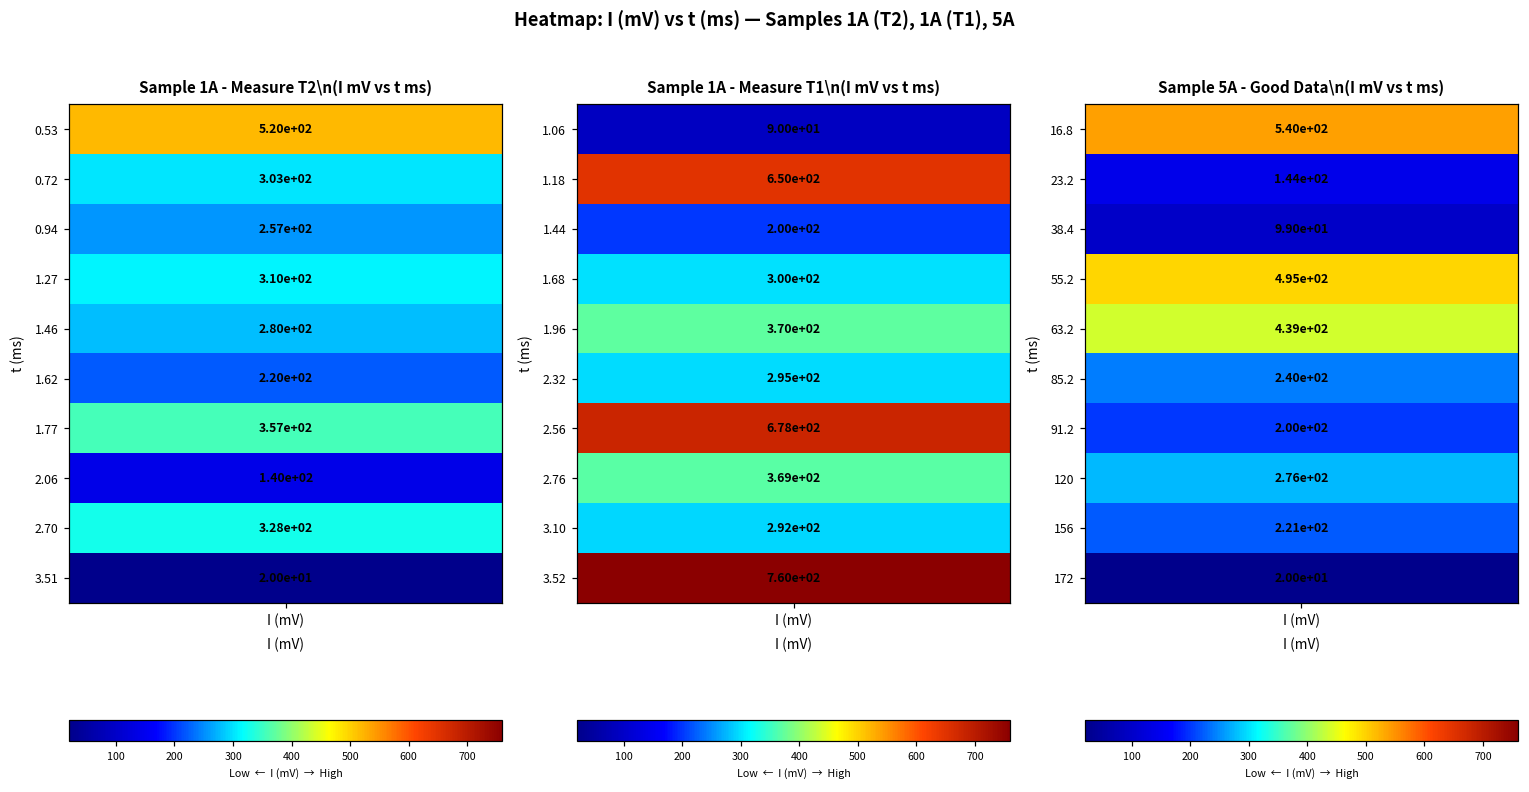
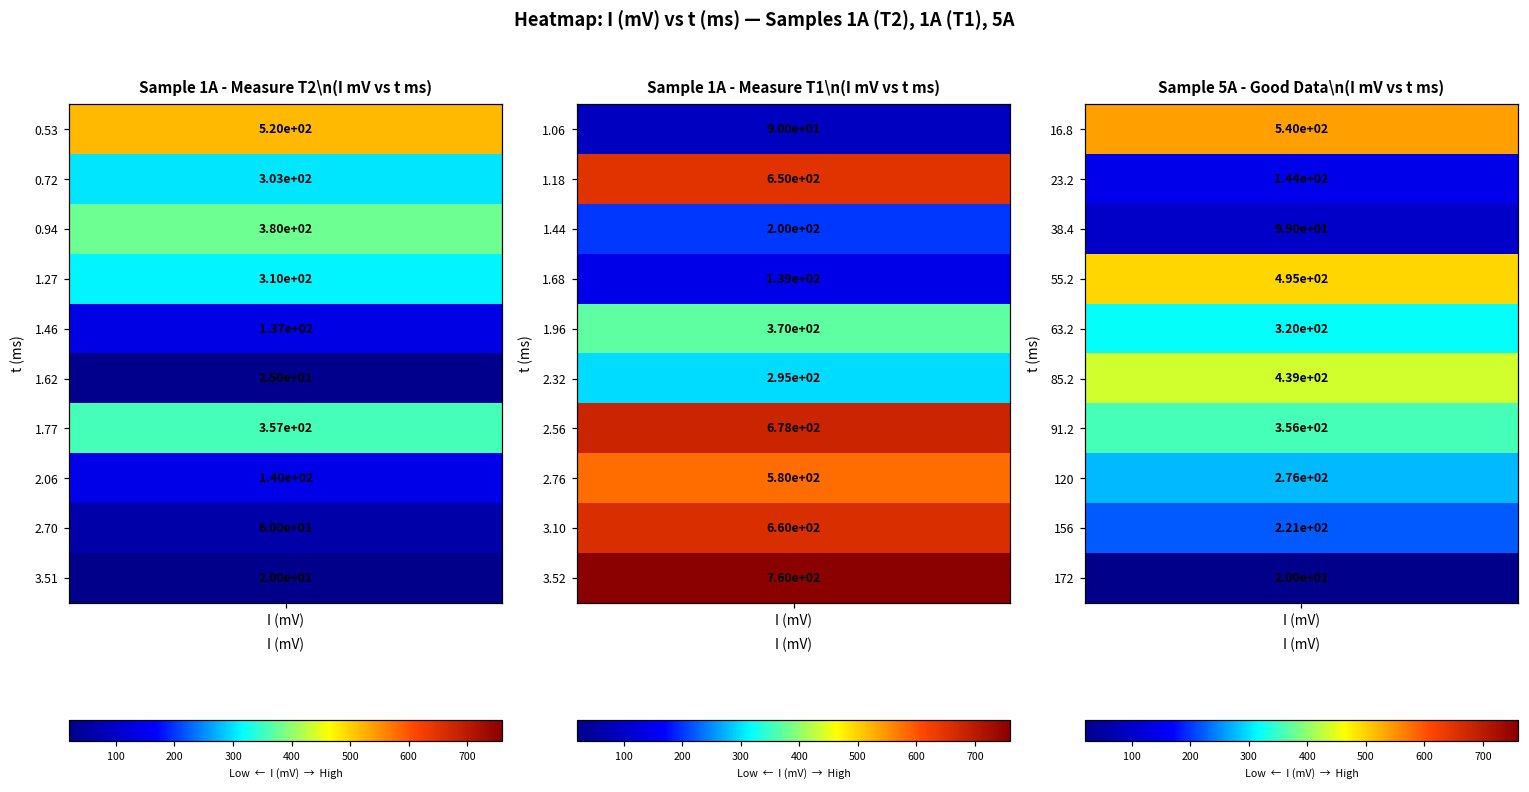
Sample 1A - Measure T2\n(I mV vs t ms), 0.94, I (mV): 2.57e+02 -> 3.80e+02
Sample 1A - Measure T2\n(I mV vs t ms), 1.46, I (mV): 2.80e+02 -> 1.37e+02
Sample 1A - Measure T2\n(I mV vs t ms), 1.62, I (mV): 2.20e+02 -> 2.50e+01
Sample 1A - Measure T2\n(I mV vs t ms), 2.70, I (mV): 3.28e+02 -> 6.00e+01
Sample 1A - Measure T1\n(I mV vs t ms), 1.68, I (mV): 3.00e+02 -> 1.39e+02
Sample 1A - Measure T1\n(I mV vs t ms), 2.76, I (mV): 3.69e+02 -> 5.80e+02
Sample 1A - Measure T1\n(I mV vs t ms), 3.10, I (mV): 2.92e+02 -> 6.60e+02
Sample 5A - Good Data\n(I mV vs t ms), 63.2, I (mV): 4.39e+02 -> 3.20e+02
Sample 5A - Good Data\n(I mV vs t ms), 85.2, I (mV): 2.40e+02 -> 4.39e+02
Sample 5A - Good Data\n(I mV vs t ms), 91.2, I (mV): 2.00e+02 -> 3.56e+02
